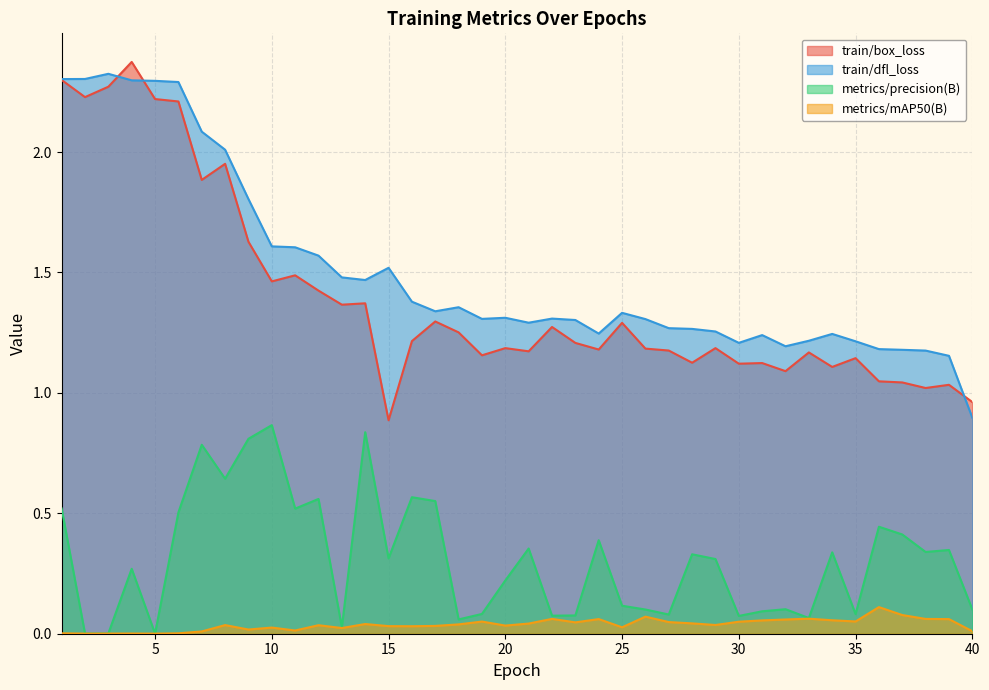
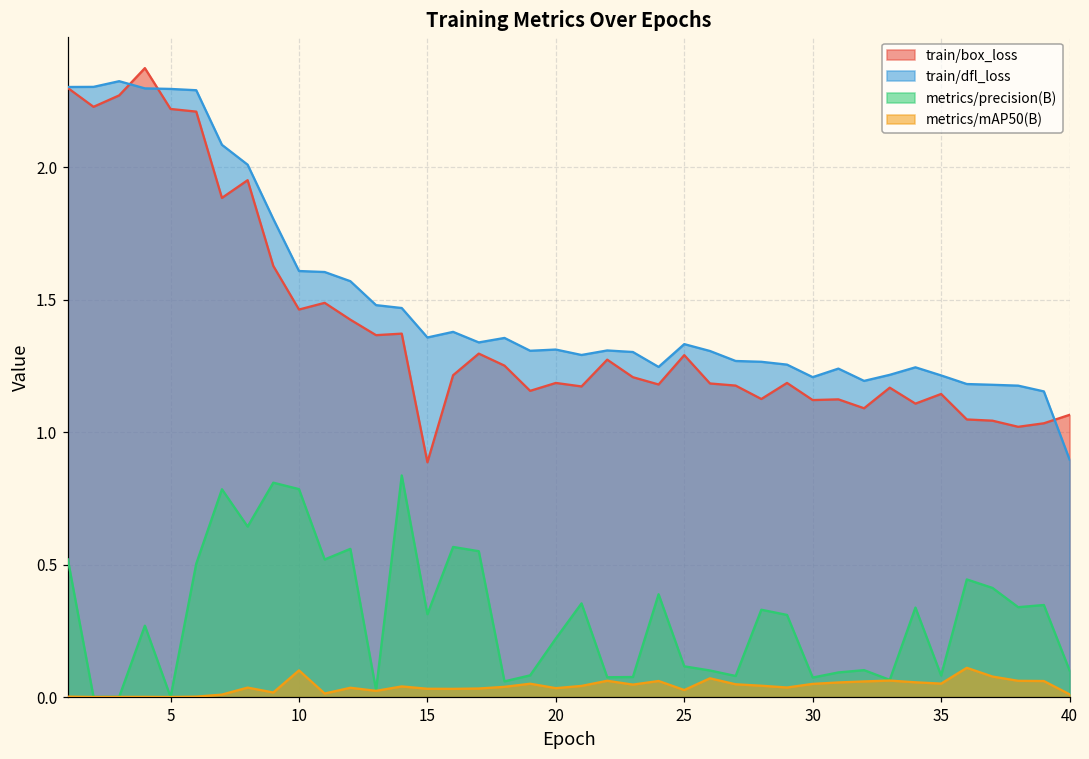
metrics/precision(B), 10: 0.87 -> 0.79
metrics/mAP50(B), 10: 0.03 -> 0.10
train/dfl_loss, 15: 1.52 -> 1.36
train/box_loss, 40: 0.96 -> 1.07
